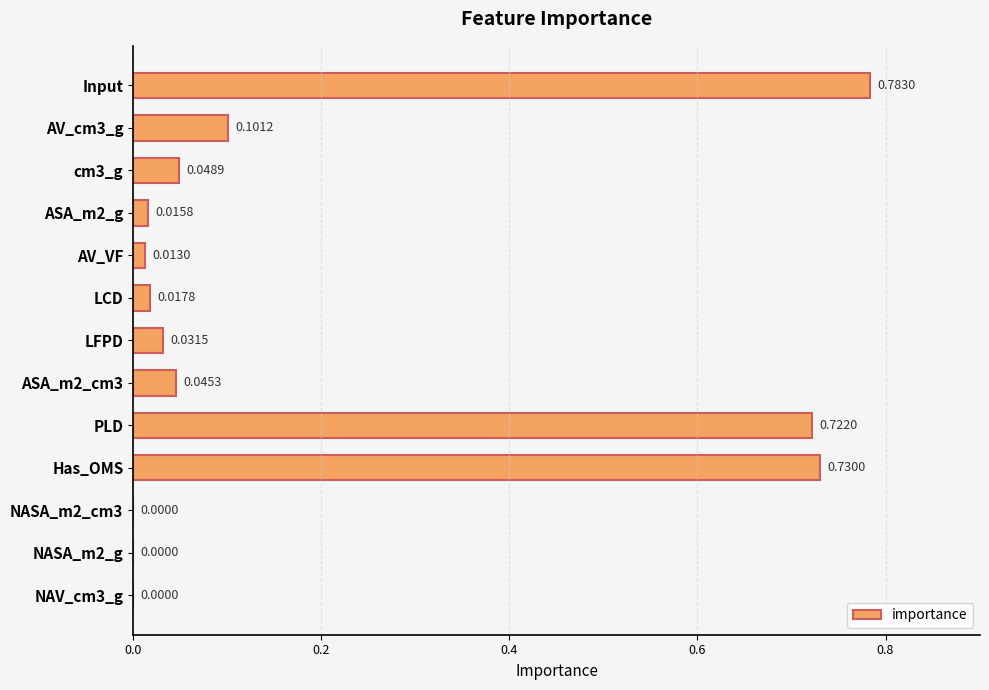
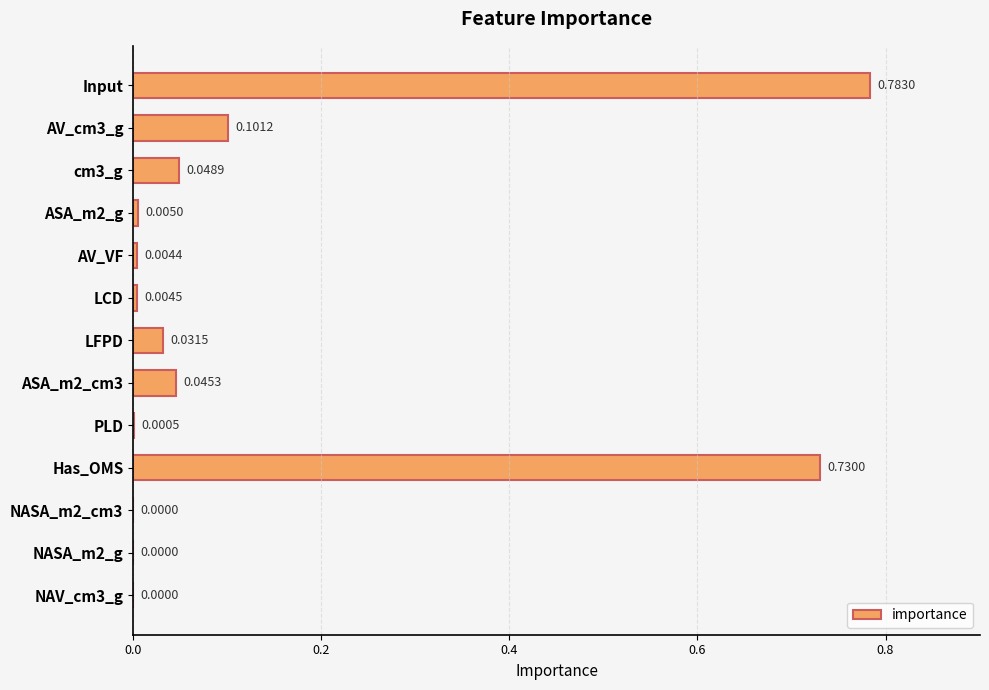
ASA_m2_g: 0.0158 -> 0.0050
AV_VF: 0.0130 -> 0.0044
LCD: 0.0178 -> 0.0045
PLD: 0.7220 -> 0.0005
